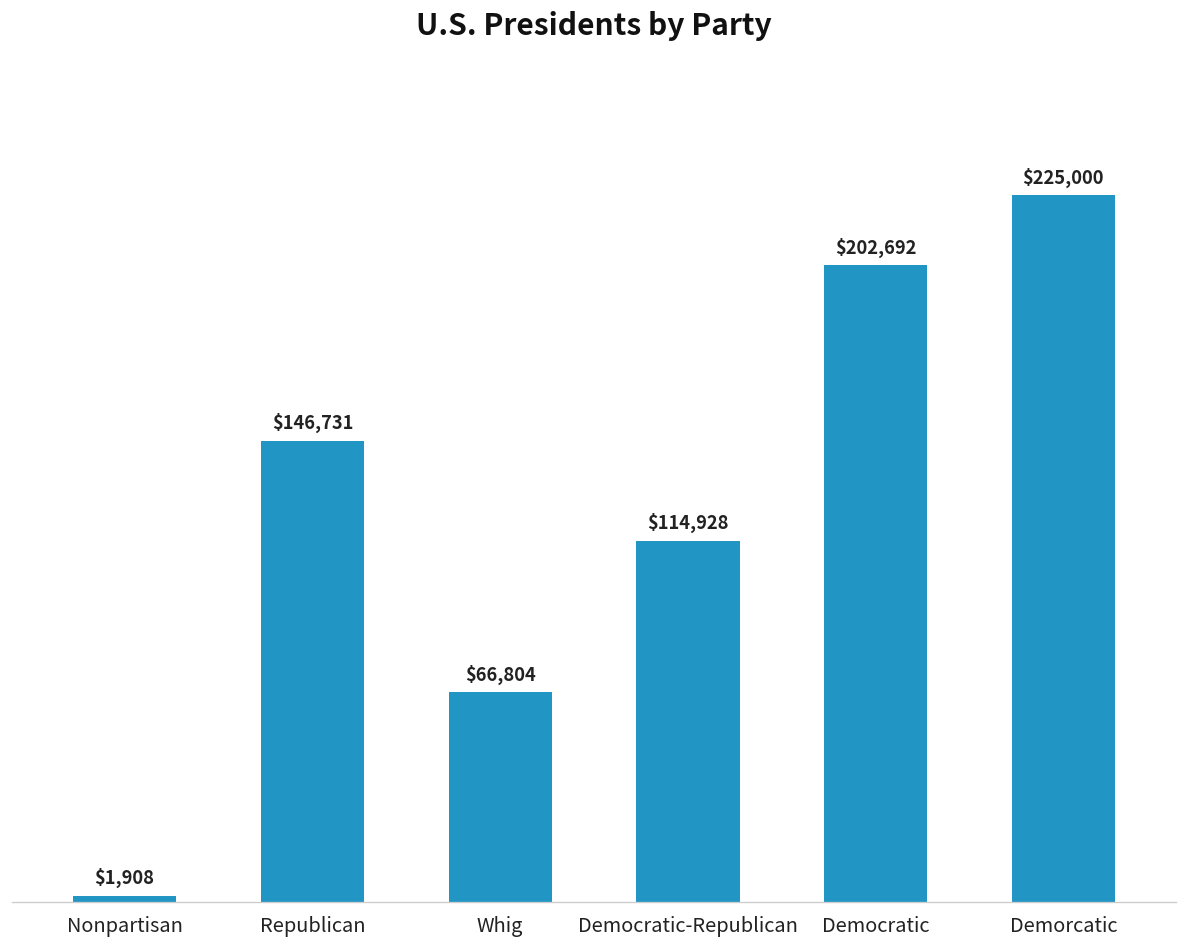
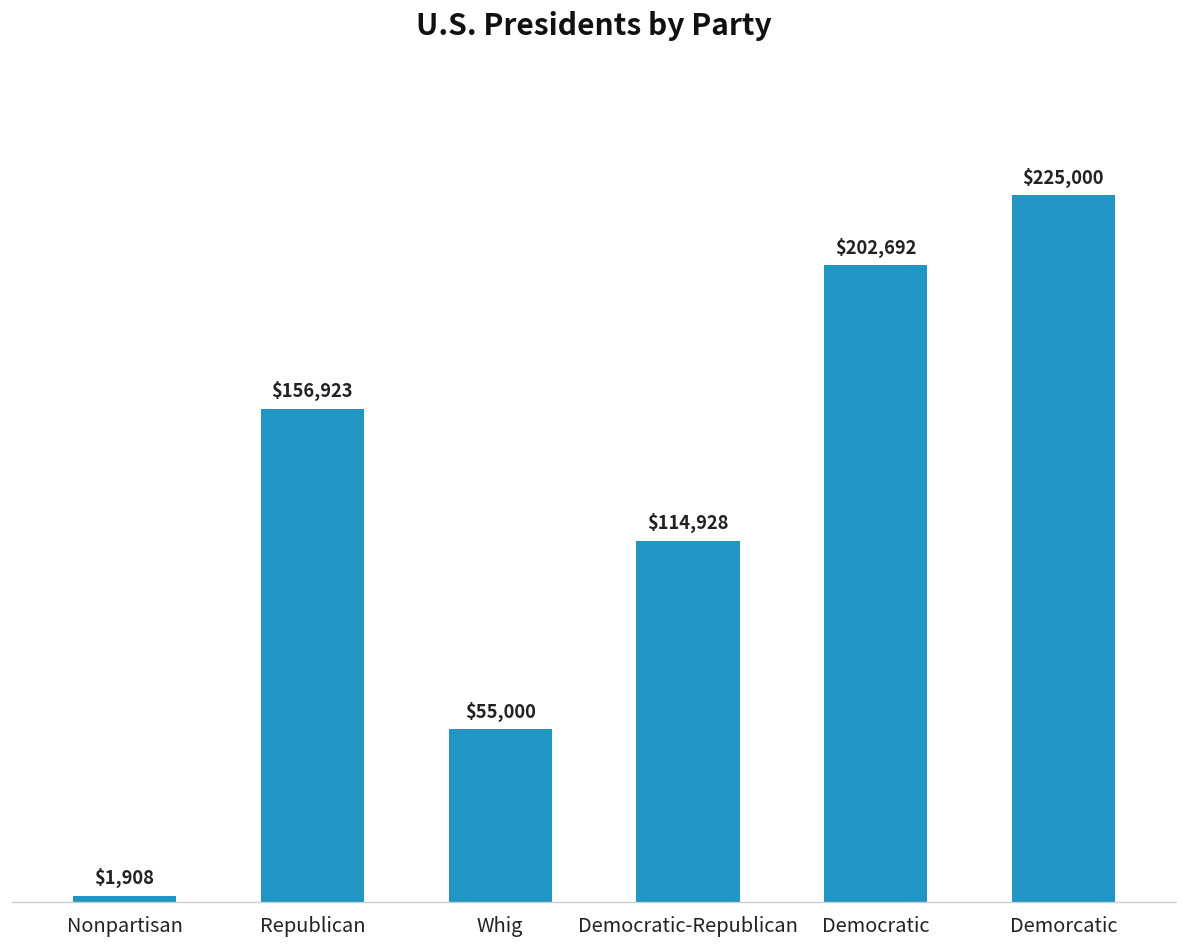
Republican: $146,731 -> $156,923
Whig: $66,804 -> $55,000
